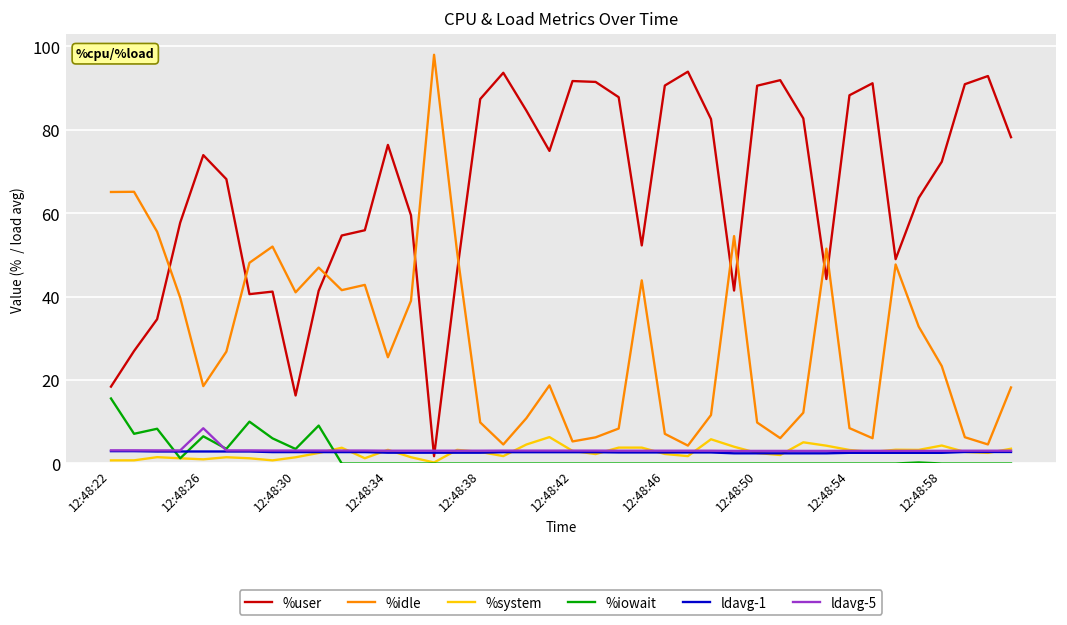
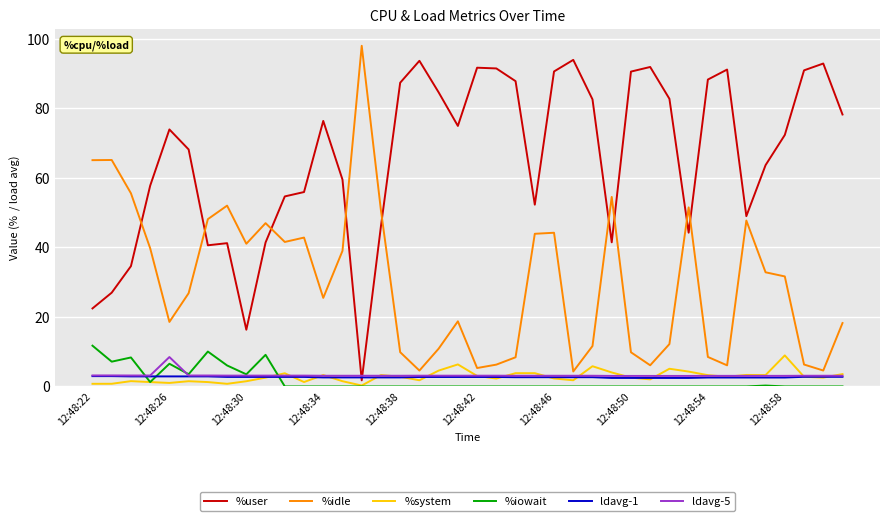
%user, 12:48:22: 18 -> 22
%iowait, 12:48:22: 16 -> 12
%idle, 12:48:46: 7 -> 44
%idle, 12:48:58: 23 -> 32
%system, 12:48:58: 4 -> 9
